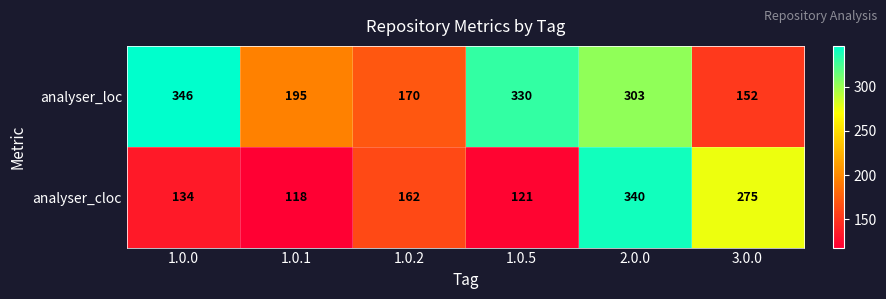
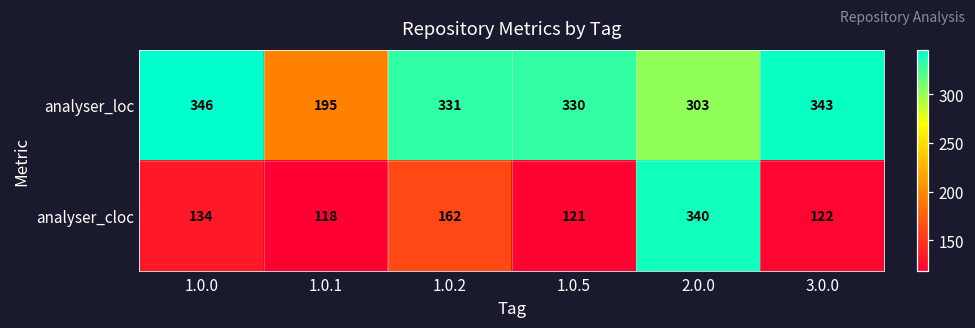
analyser_loc, 1.0.2: 170 -> 331
analyser_loc, 3.0.0: 152 -> 343
analyser_cloc, 3.0.0: 275 -> 122
